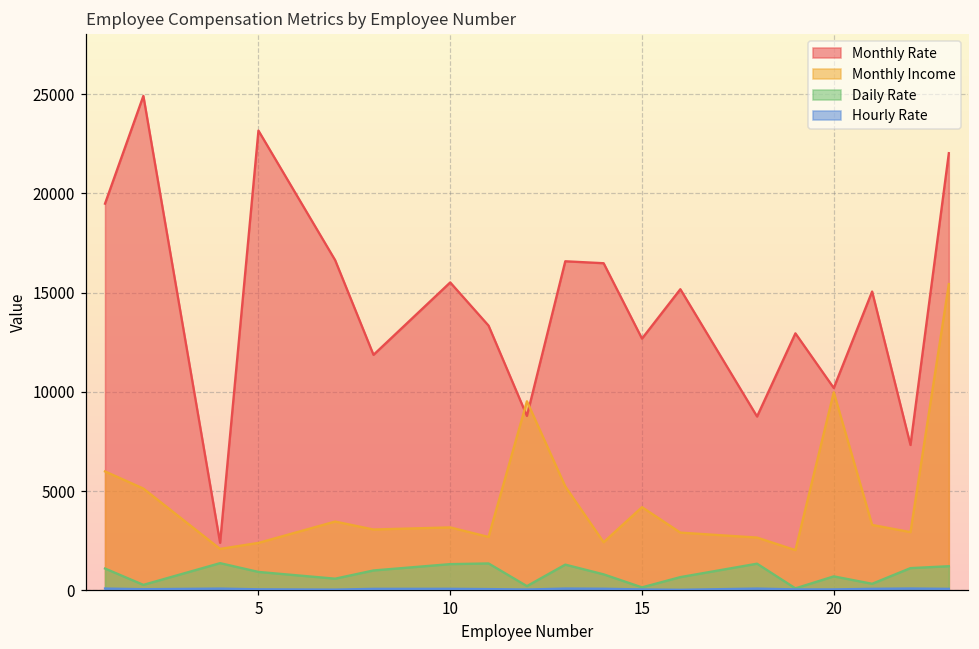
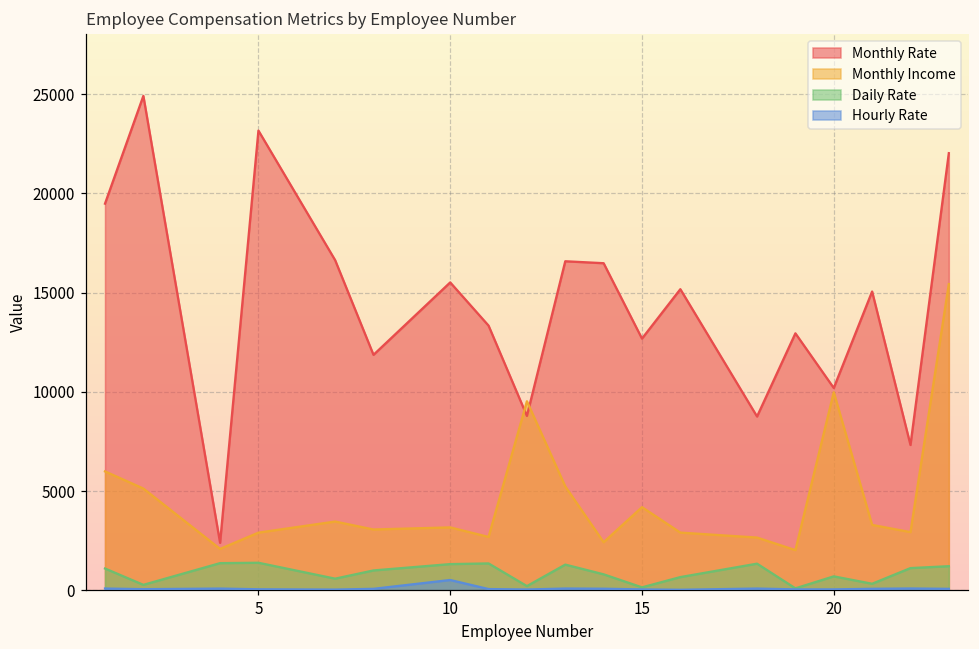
Monthly Income, 5: 2400 -> 2900
Daily Rate, 5: 900 -> 1400
Hourly Rate, 10: 100 -> 500
